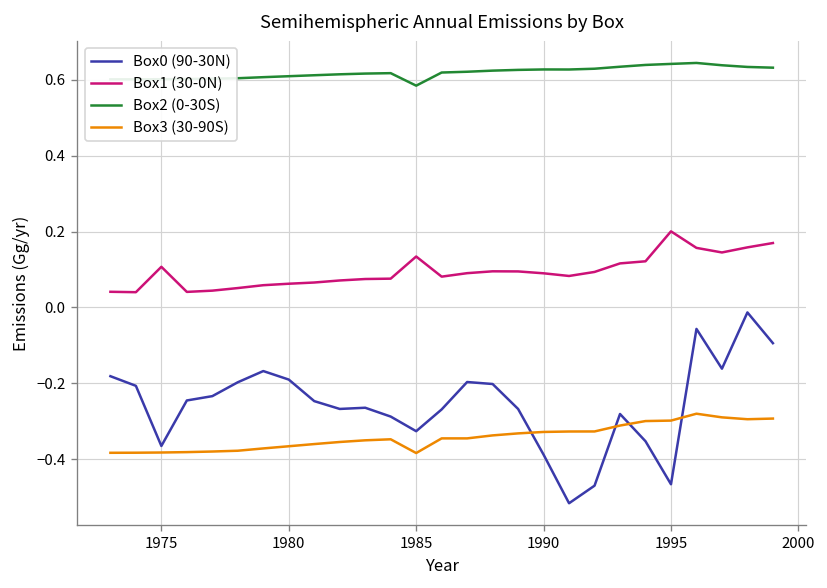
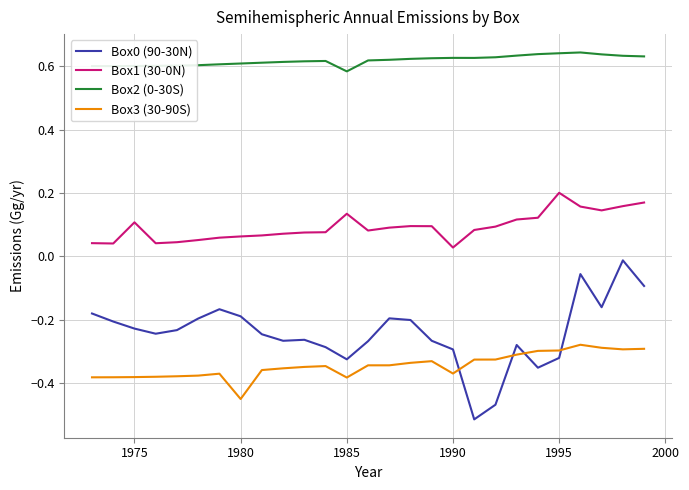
Box0 (90-30N), 1975: -0.36 -> -0.23
Box3 (30-90S), 1980: -0.37 -> -0.45
Box0 (90-30N), 1990: -0.39 -> -0.29
Box1 (30-0N), 1990: 0.09 -> 0.03
Box3 (30-90S), 1990: -0.33 -> -0.37
Box0 (90-30N), 1995: -0.47 -> -0.32
